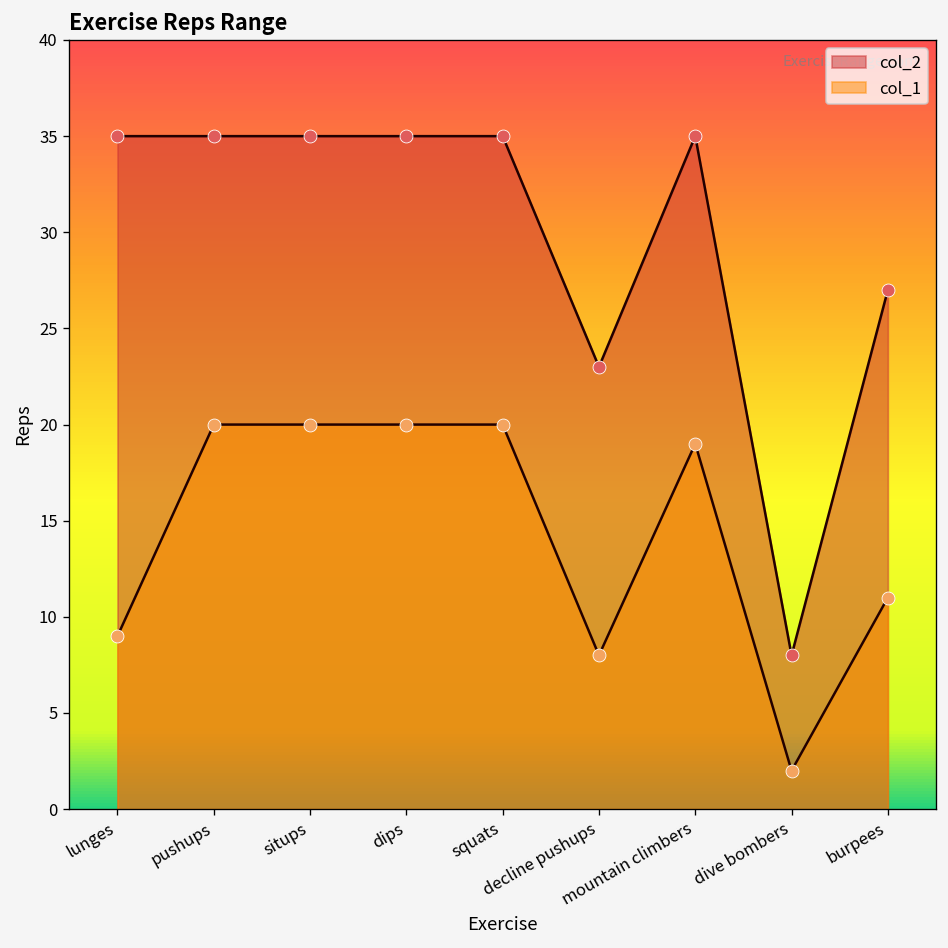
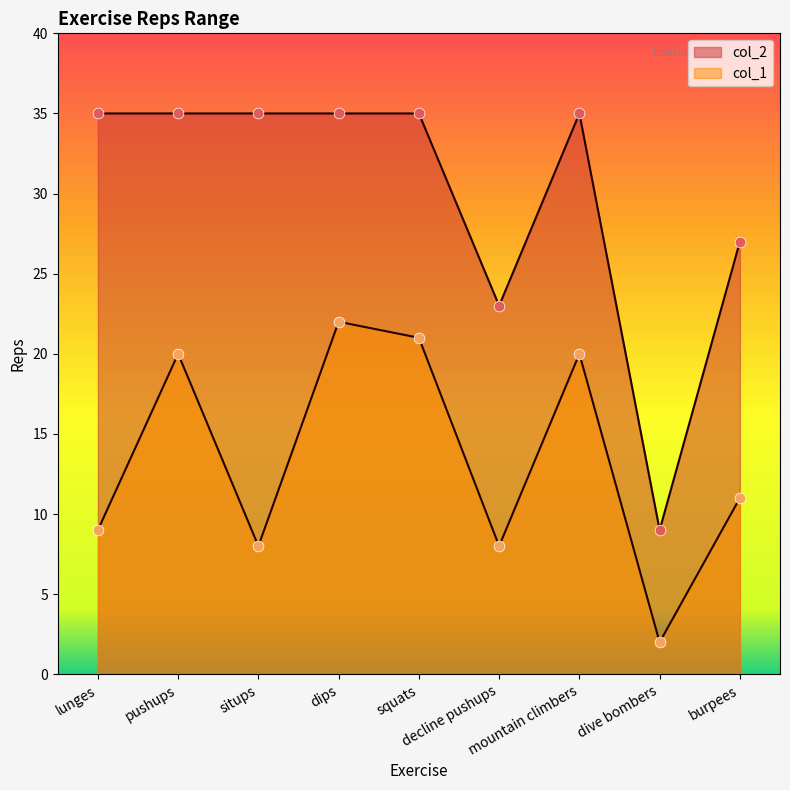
col_1, situps: 20 -> 8
col_1, dips: 20 -> 22
col_1, squats: 20 -> 21
col_1, mountain climbers: 19 -> 20
col_2, dive bombers: 8 -> 9
